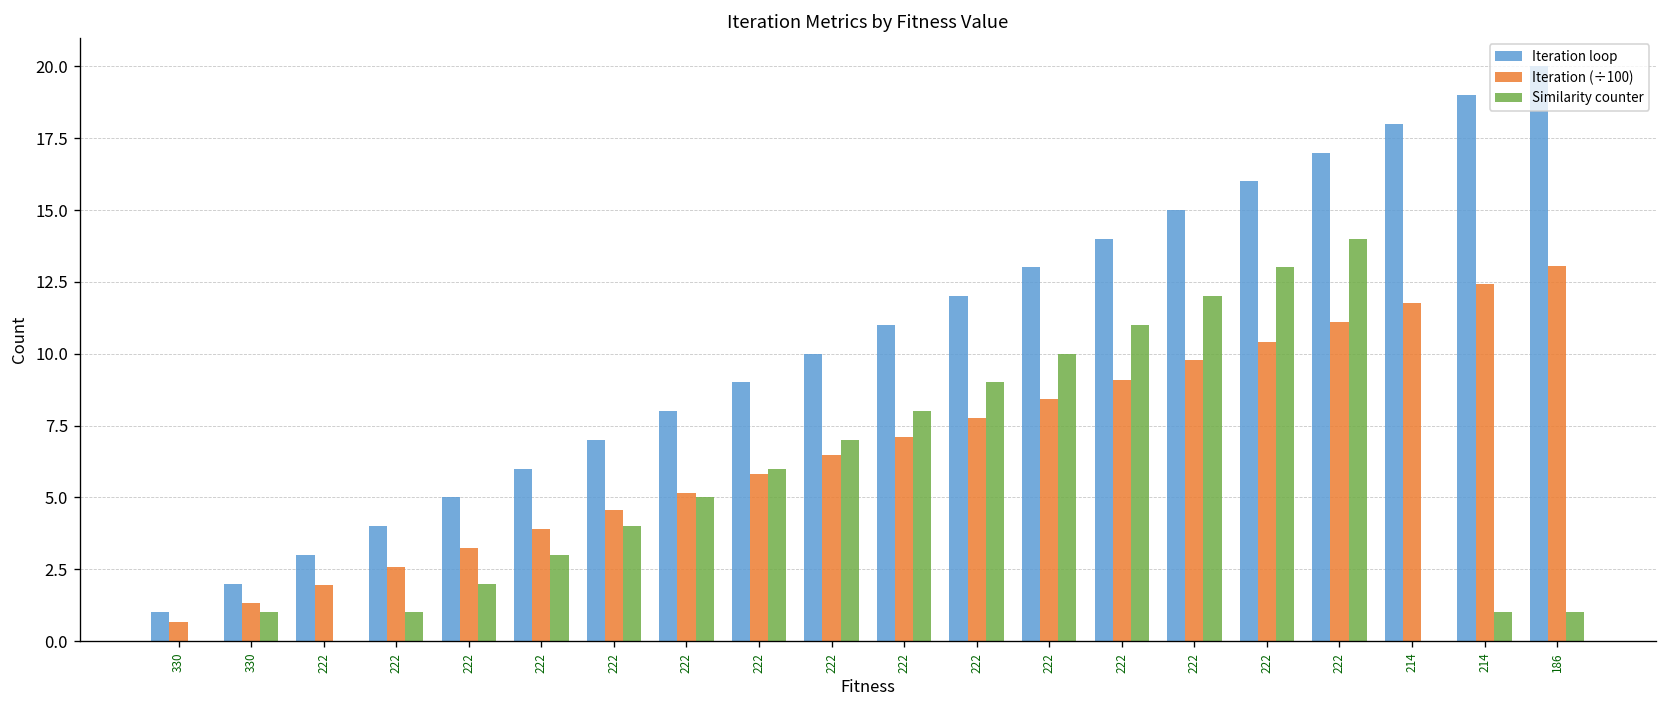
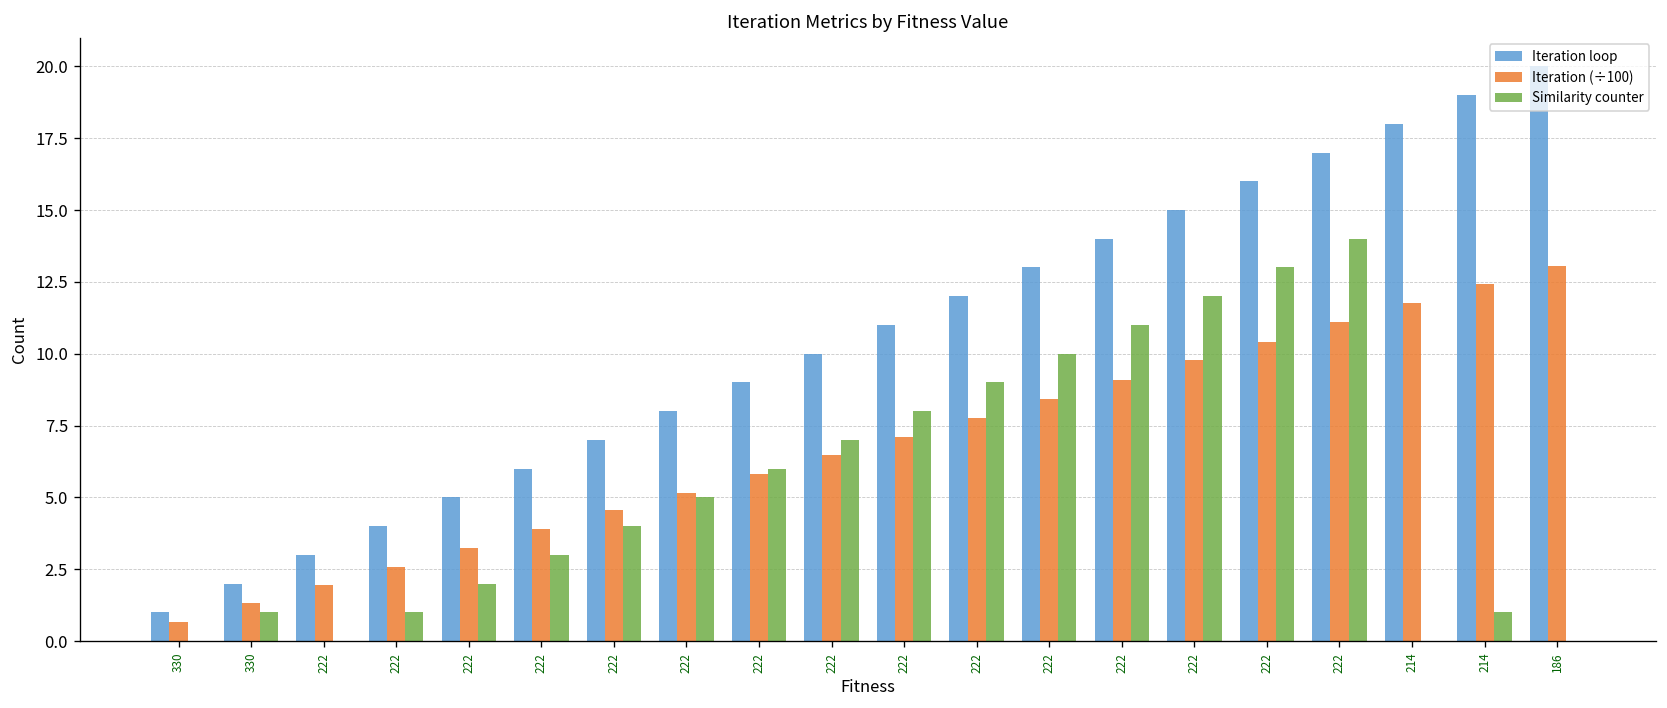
Similarity counter, 186: 1 -> 0
